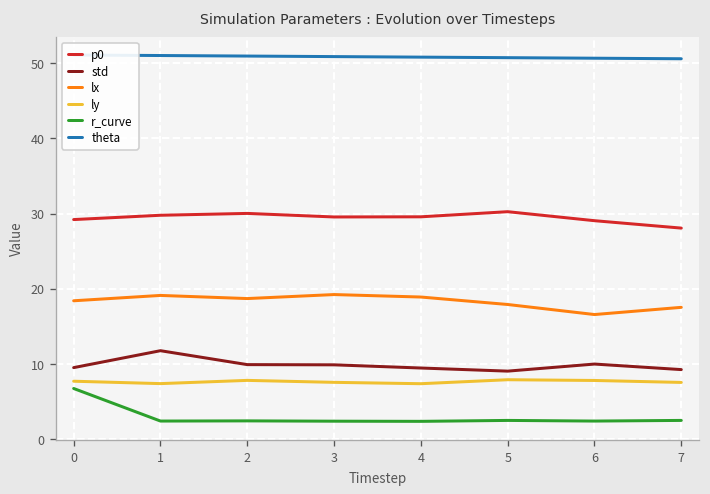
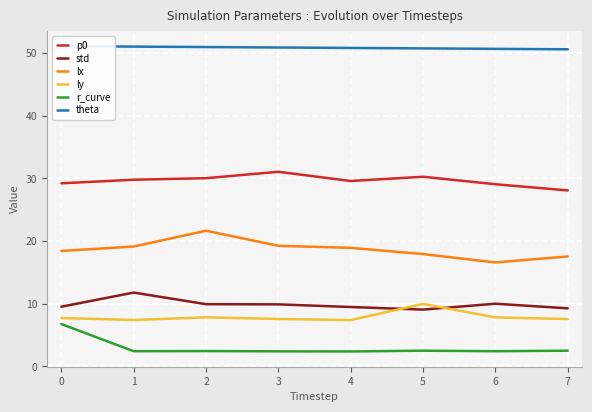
lx, 2: 19 -> 22
p0, 3: 30 -> 31
ly, 5: 8 -> 10
